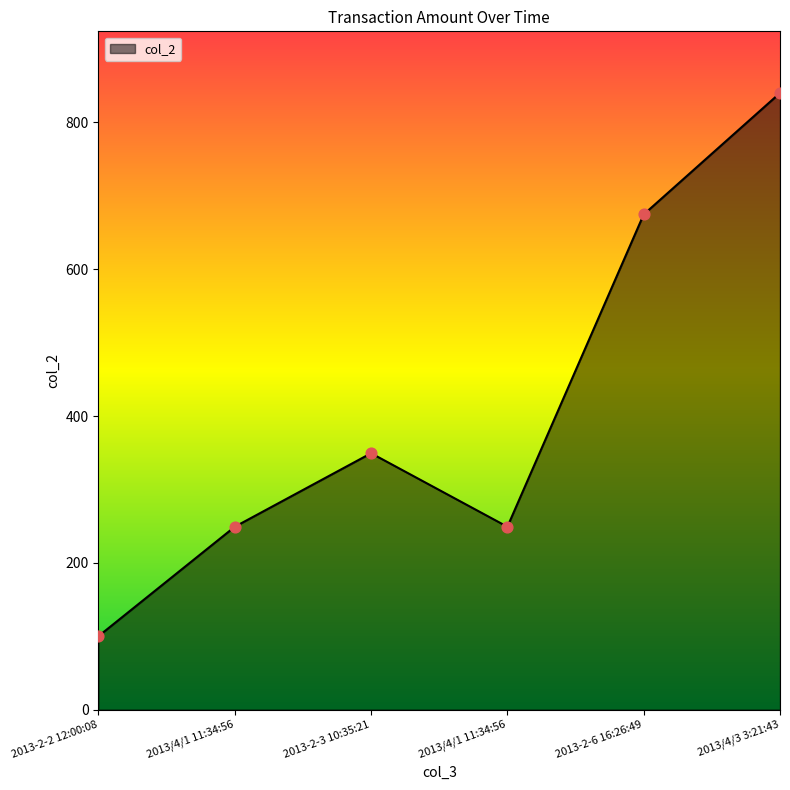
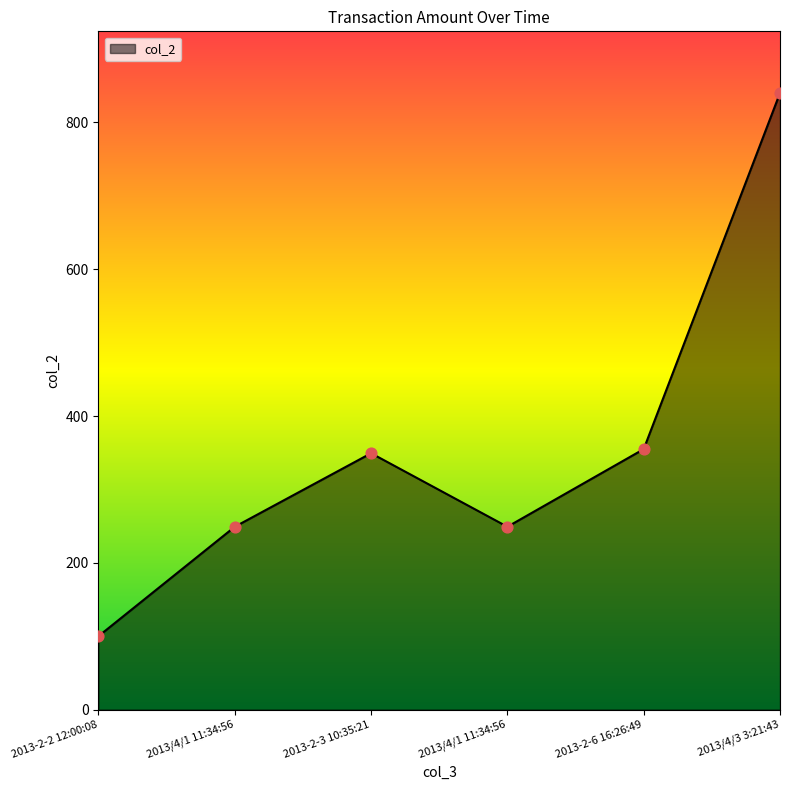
2013-2-6 16:26:49: 670 -> 350
